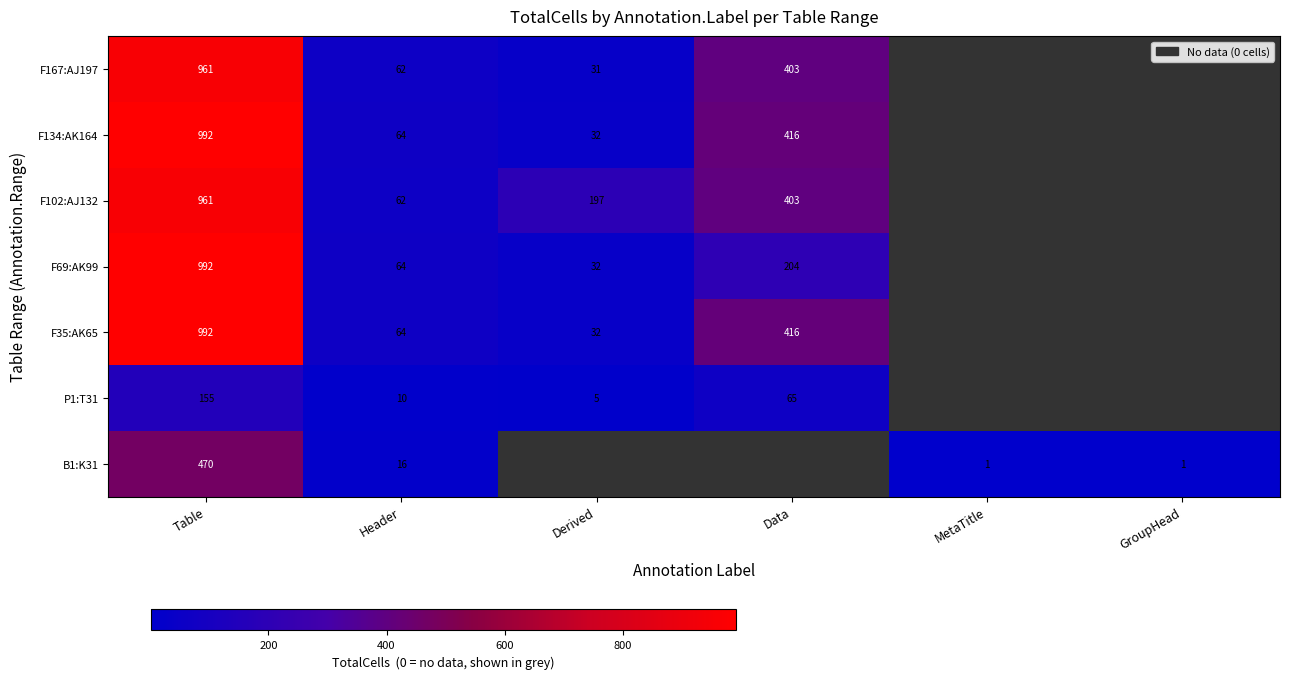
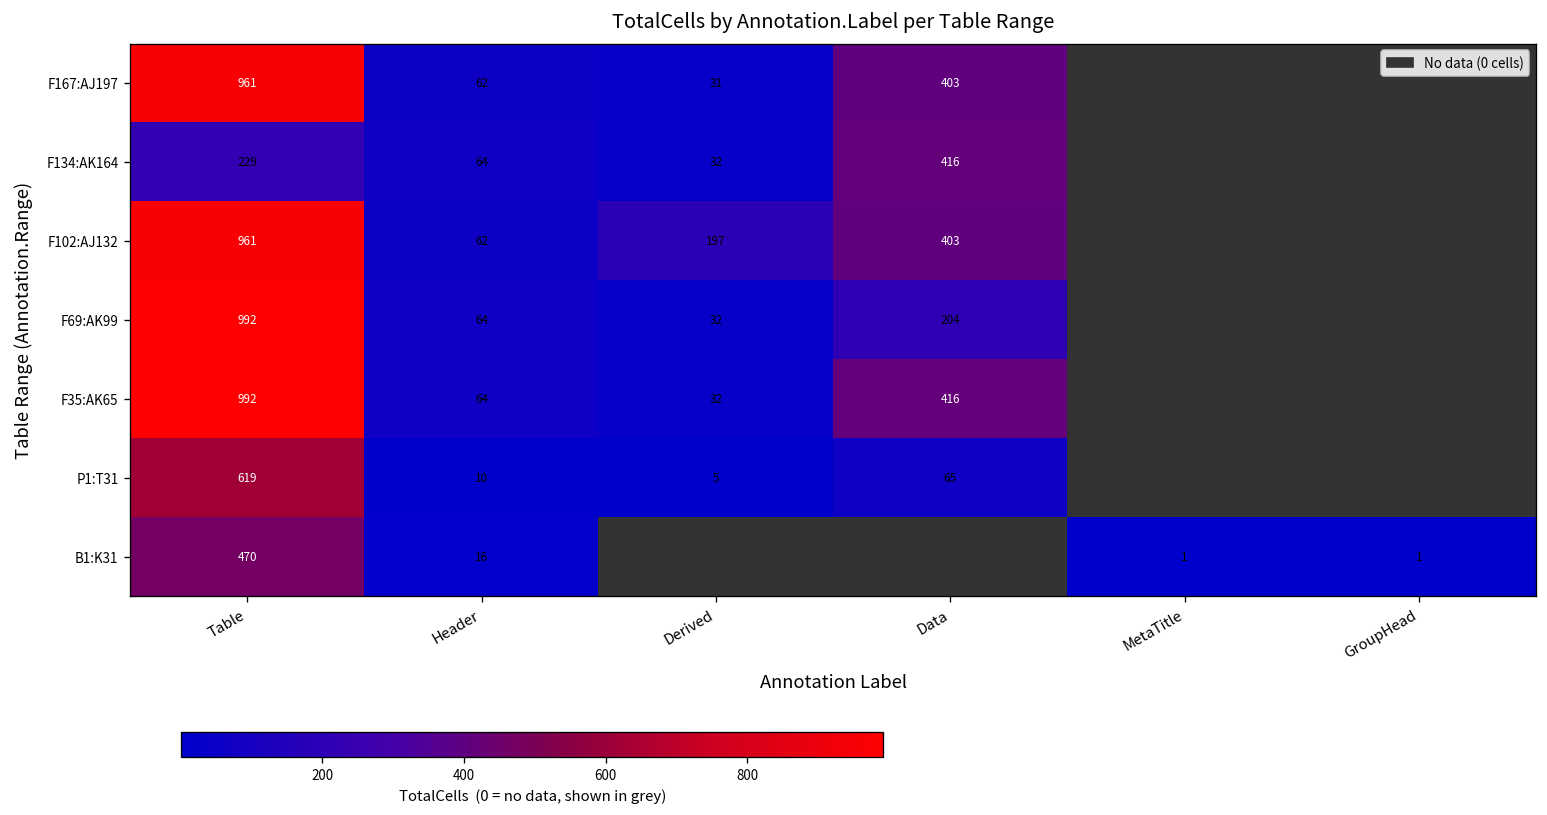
F134:AK164, Table: 992 -> 229
P1:T31, Table: 155 -> 619
